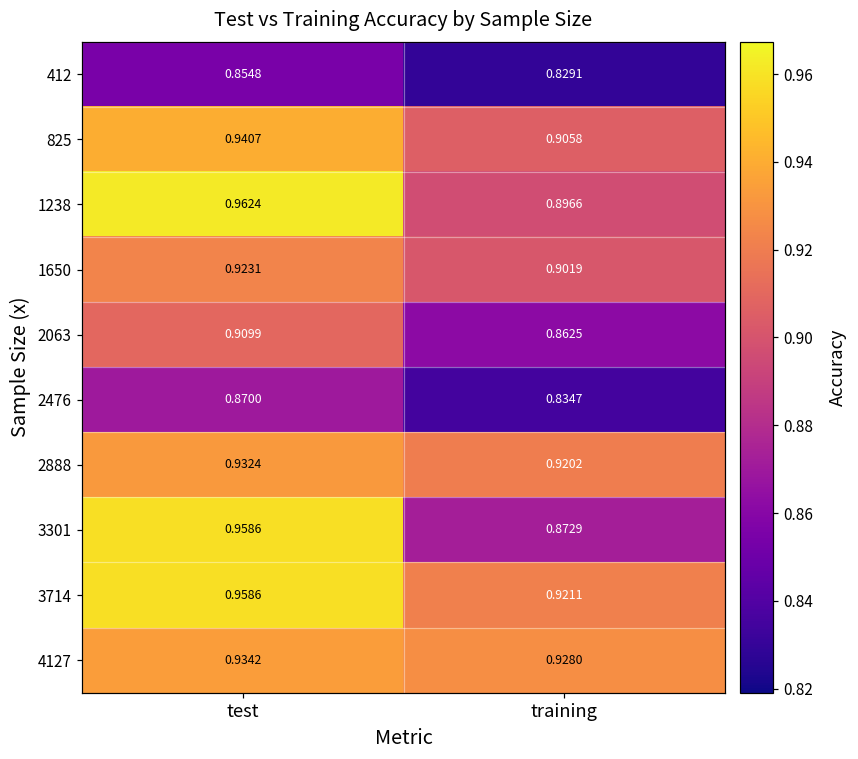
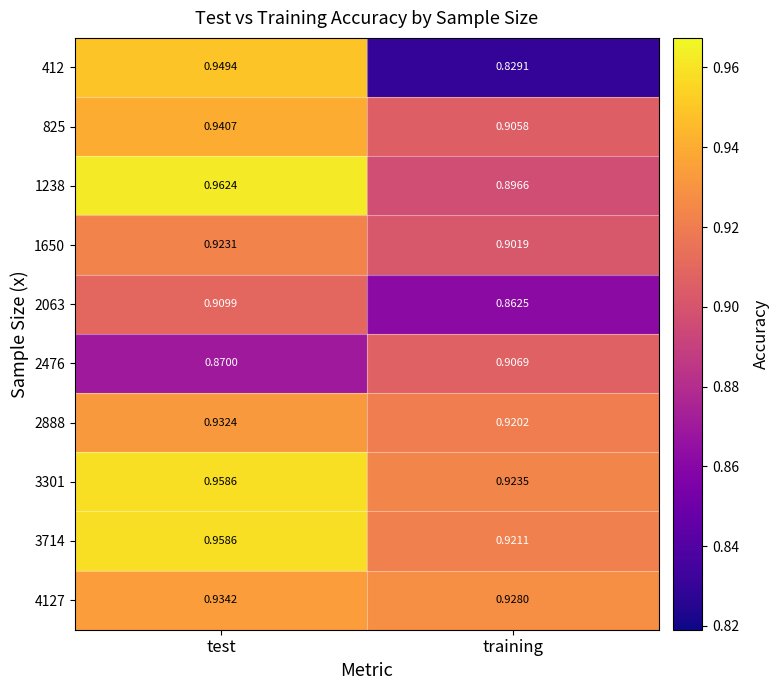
412, test: 0.8548 -> 0.9494
2476, training: 0.8347 -> 0.9069
3301, training: 0.8729 -> 0.9235
